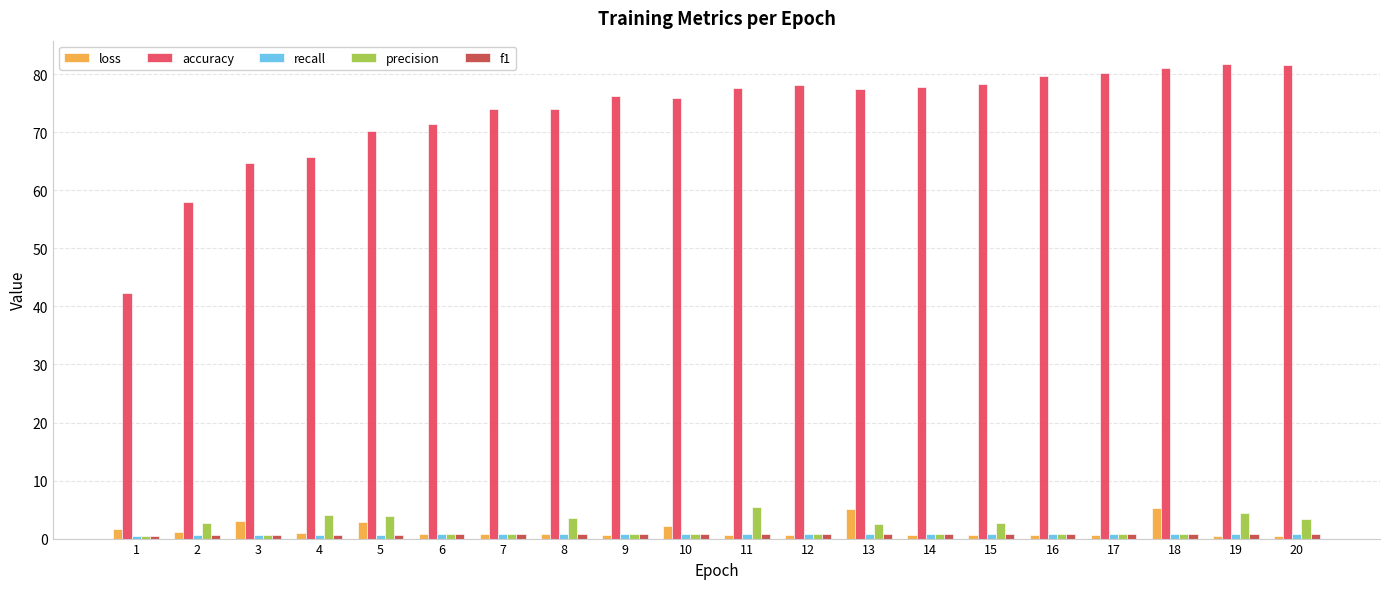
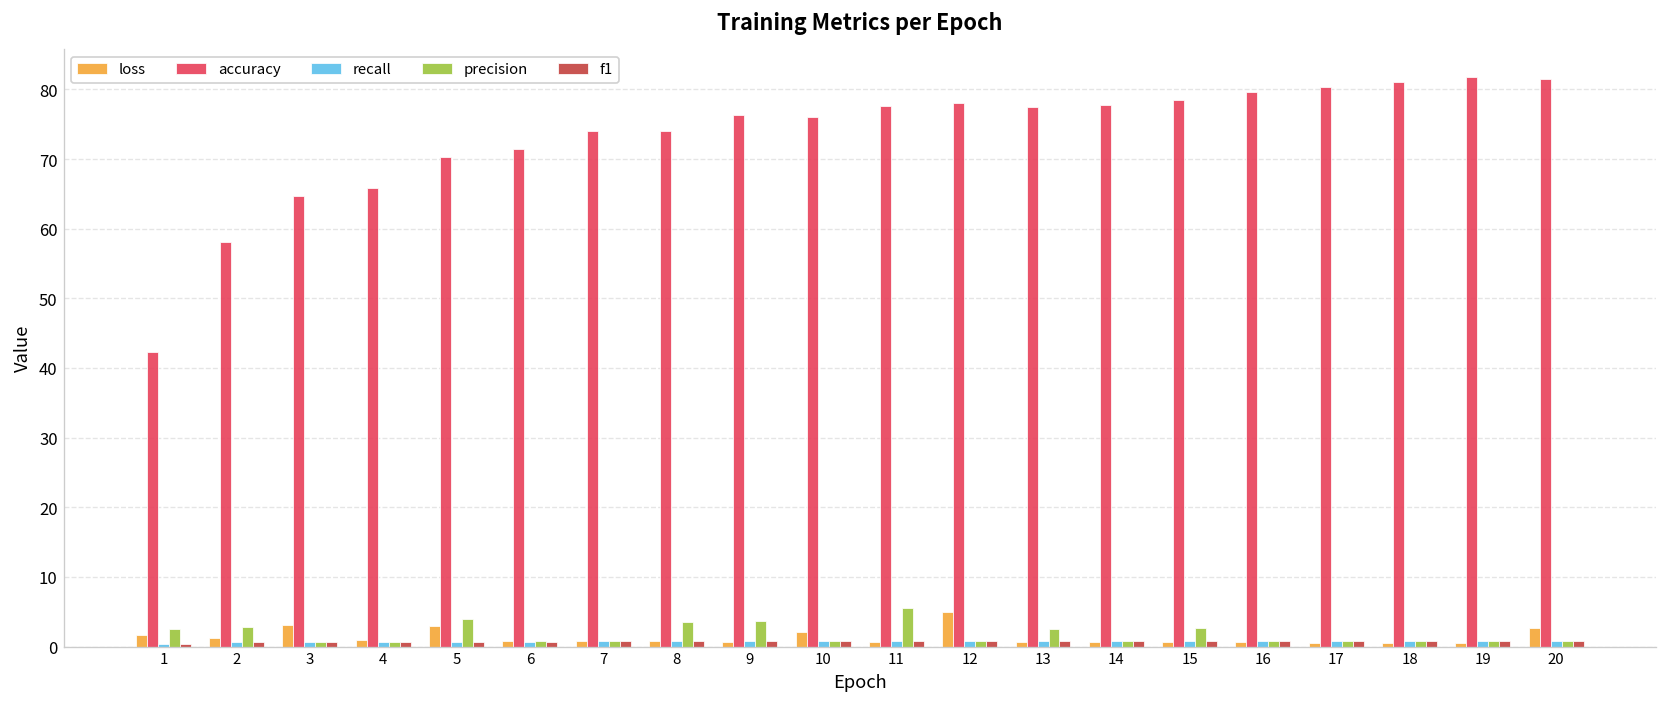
precision, 1: 1 -> 3
precision, 4: 4 -> 1
precision, 9: 1 -> 4
loss, 12: 1 -> 5
loss, 13: 5 -> 1
loss, 18: 5 -> 1
precision, 19: 4 -> 1
loss, 20: 1 -> 3
precision, 20: 3 -> 1
